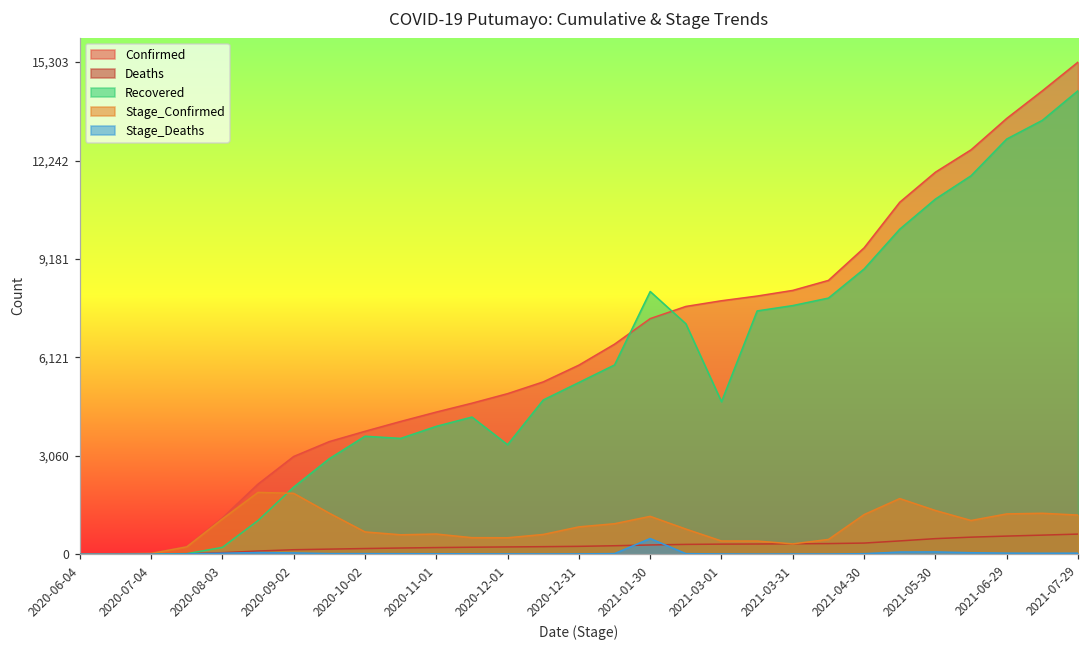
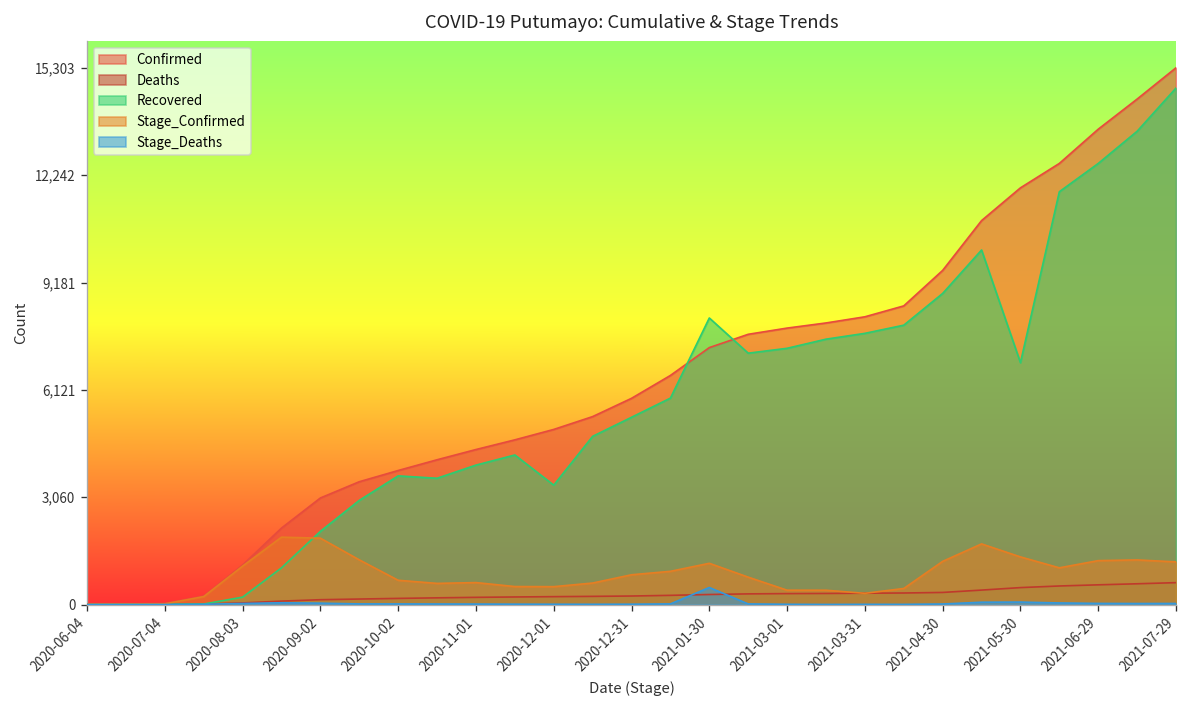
Recovered, 2021-03-01: 4,700 -> 7,300
Recovered, 2021-05-30: 11,000 -> 6,900
Recovered, 2021-06-29: 12,900 -> 12,600
Recovered, 2021-07-29: 14,400 -> 14,700
